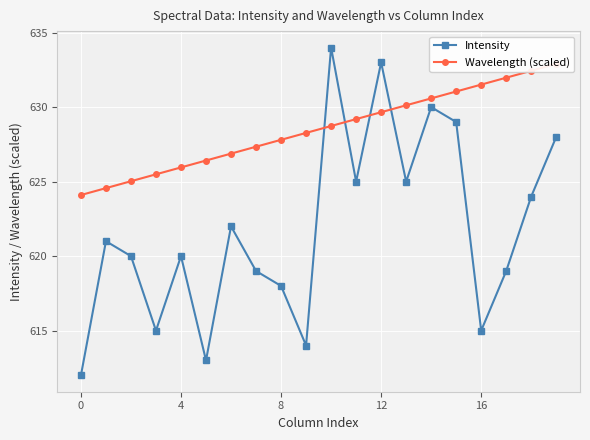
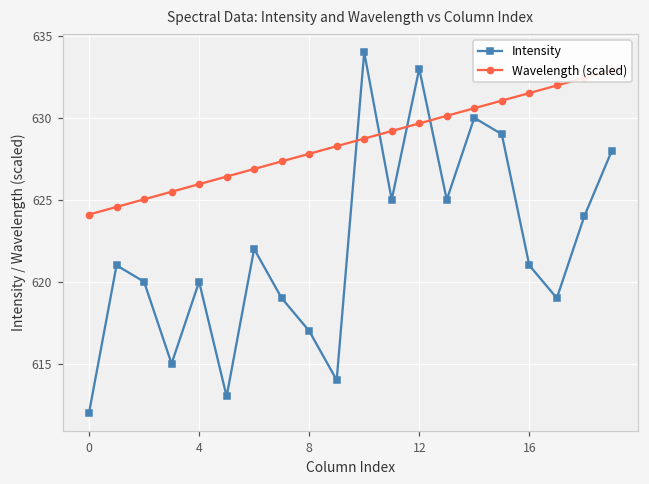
Intensity, 8: 618 -> 617
Intensity, 16: 615 -> 621
